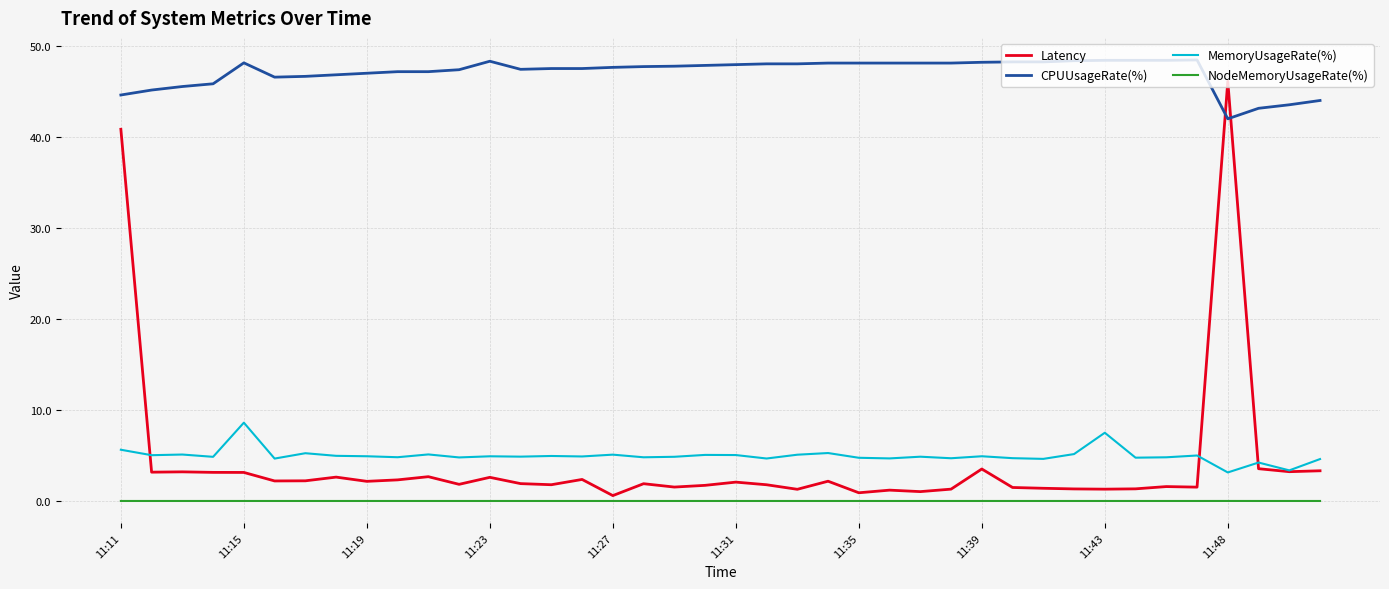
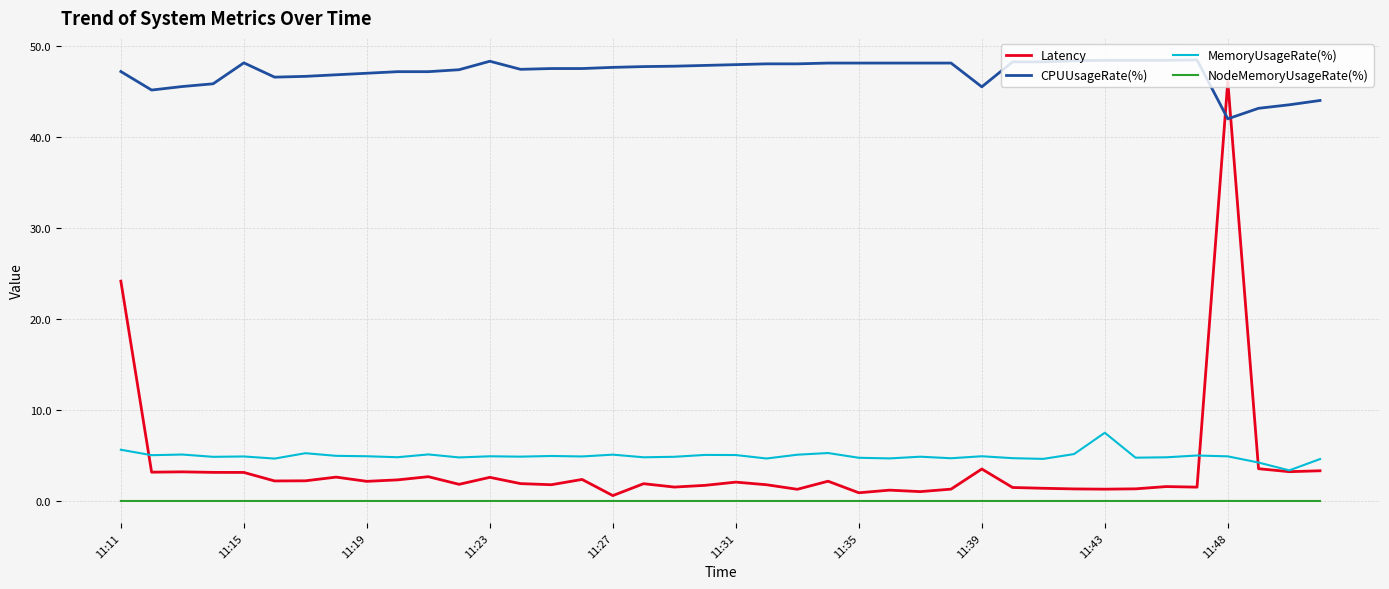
Latency, 11:11: 41 -> 24
CPUUsageRate(%), 11:11: 45 -> 47
MemoryUsageRate(%), 11:15: 9 -> 5
CPUUsageRate(%), 11:39: 48 -> 46
MemoryUsageRate(%), 11:48: 3 -> 5
